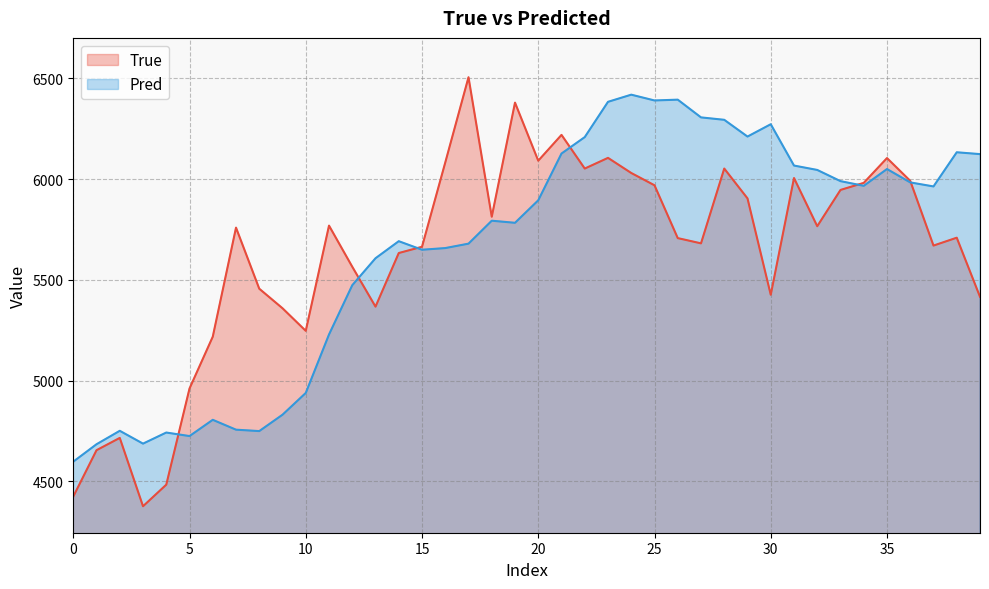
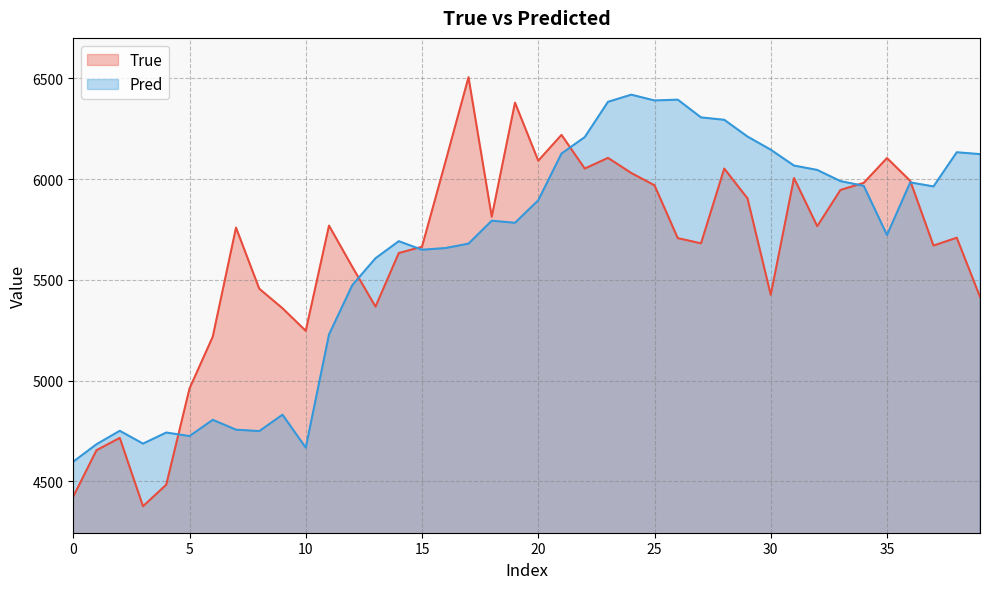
Pred, 10: 4940 -> 4670
Pred, 30: 6270 -> 6150
Pred, 35: 6050 -> 5720
